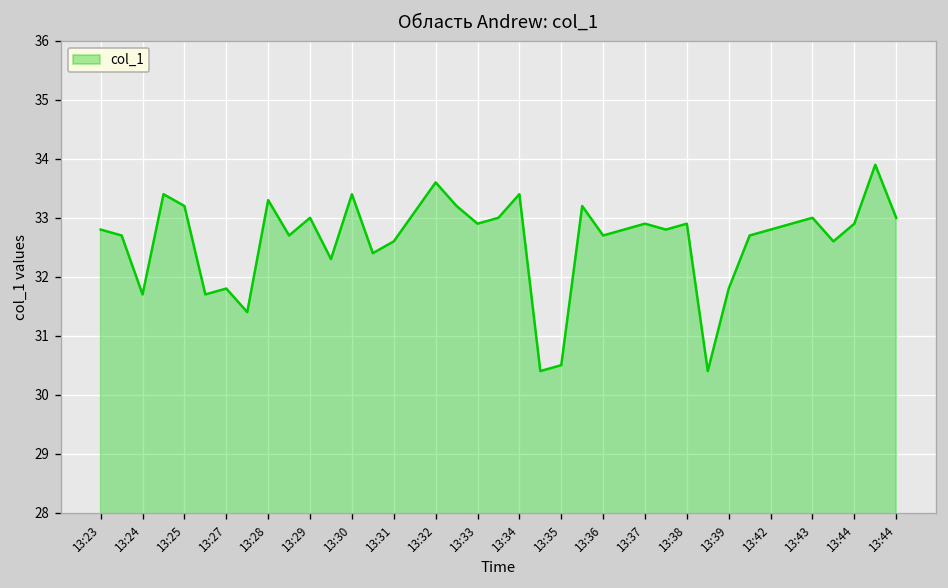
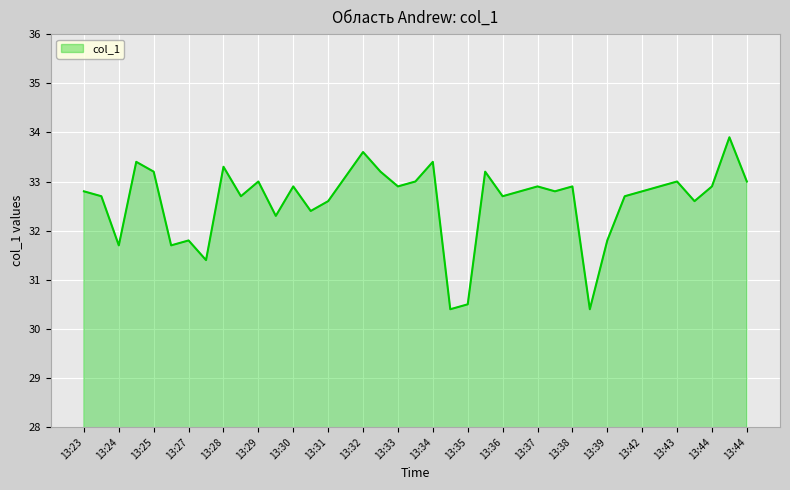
13:30: 33.4 -> 32.9
